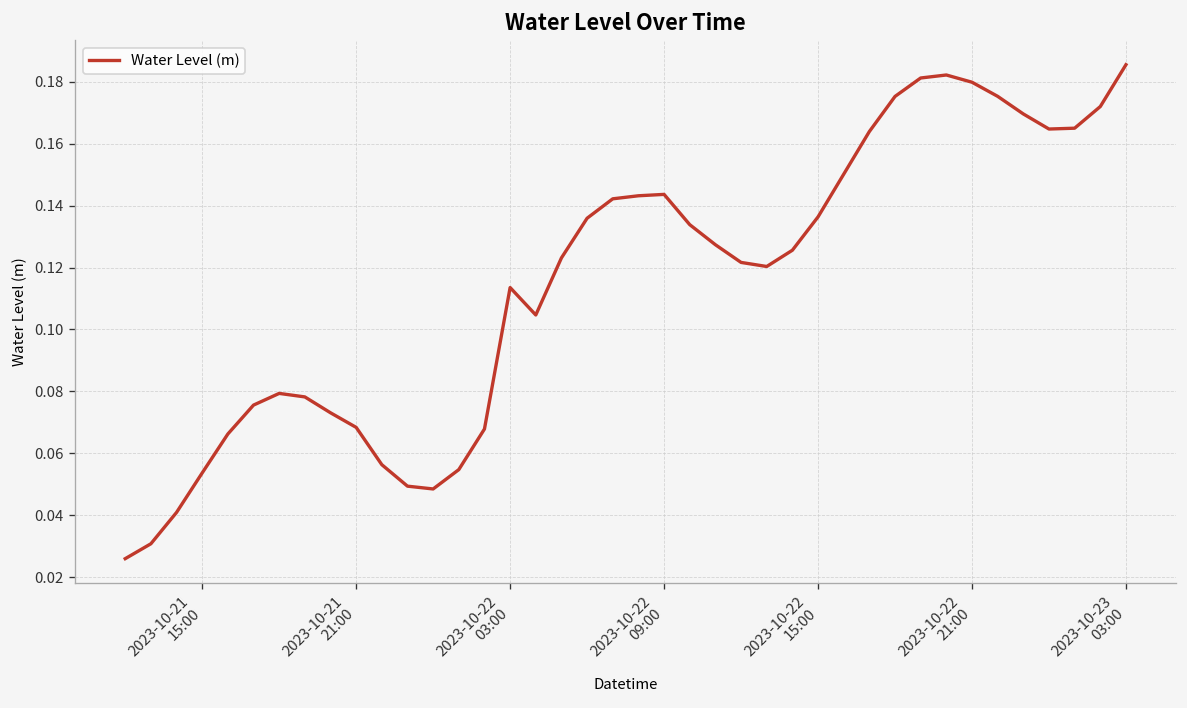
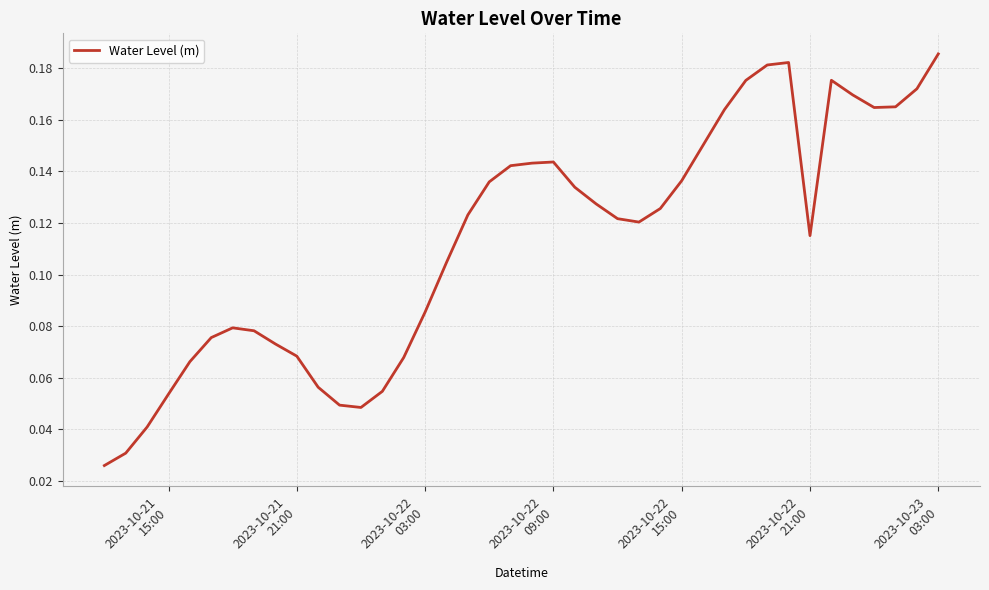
2023-10-22 03:00: 0.114 -> 0.085
2023-10-22 21:00: 0.180 -> 0.115
